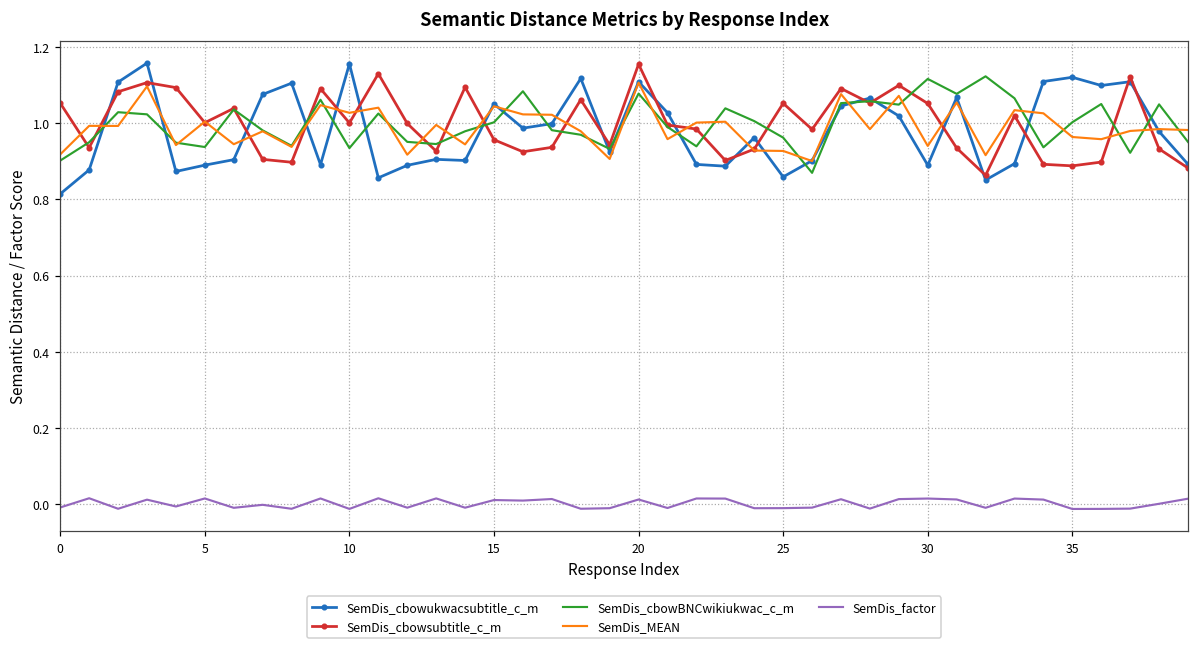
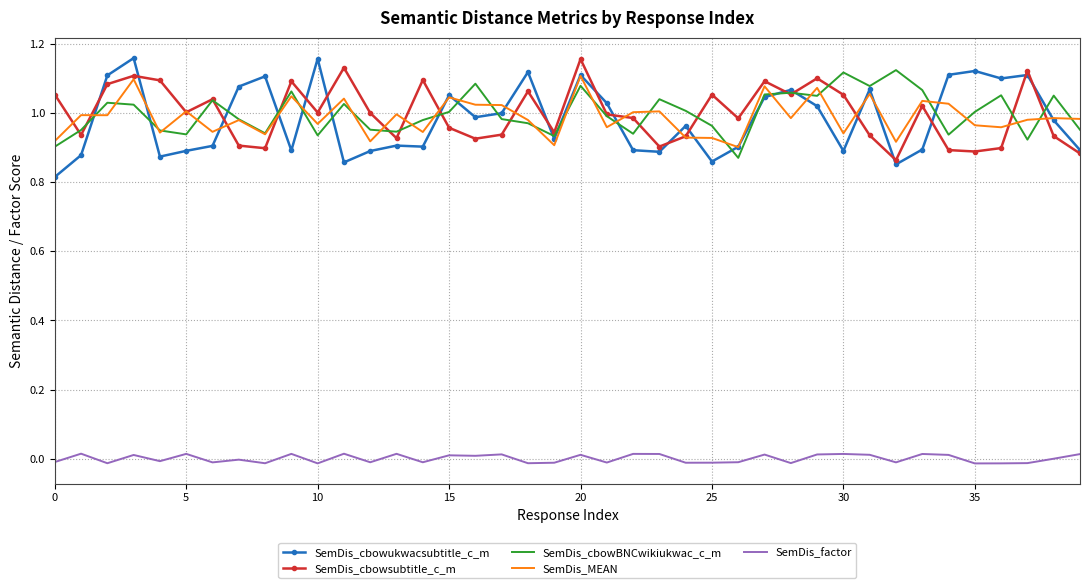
SemDis_MEAN, 10: 1.03 -> 0.97
